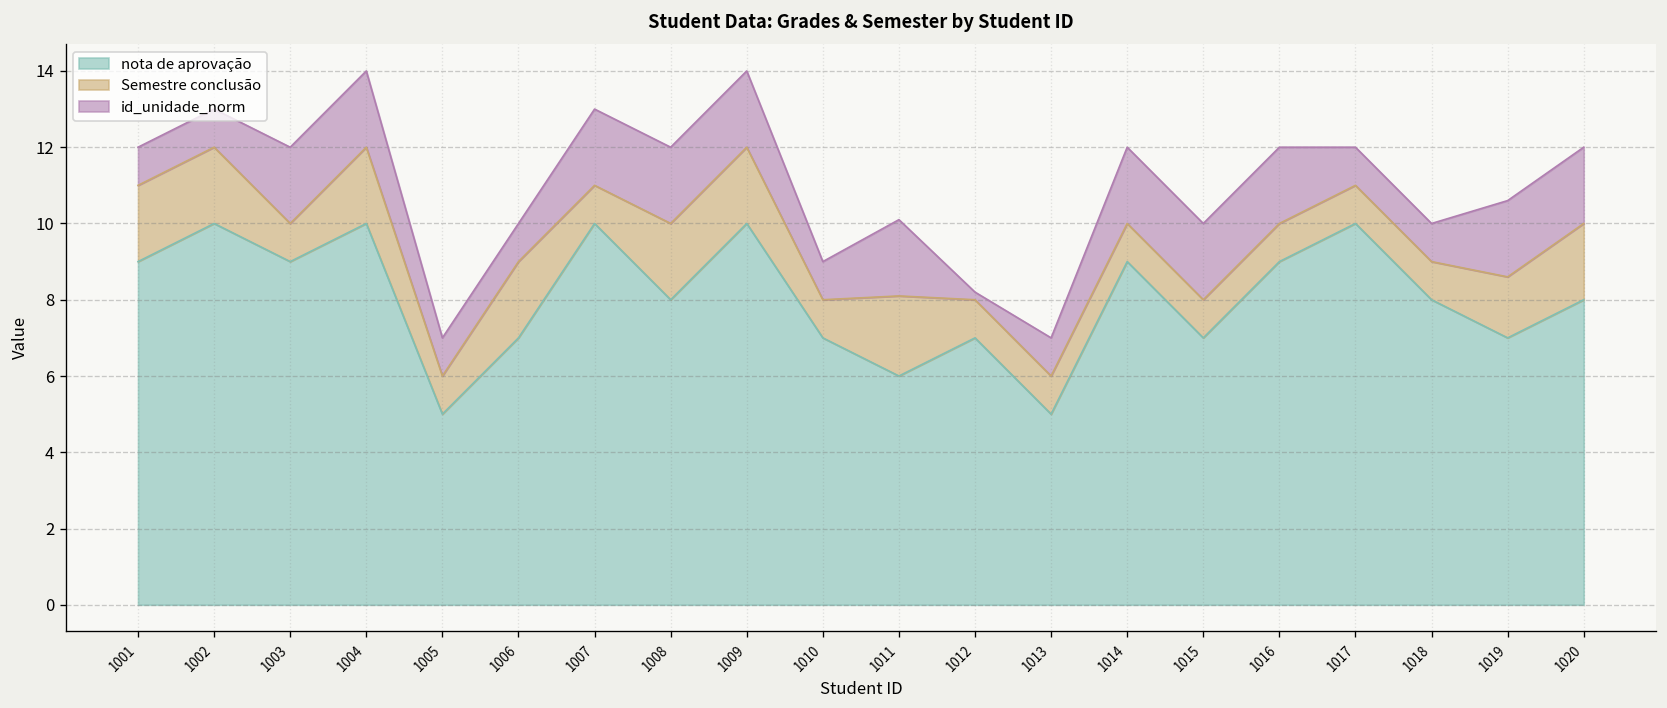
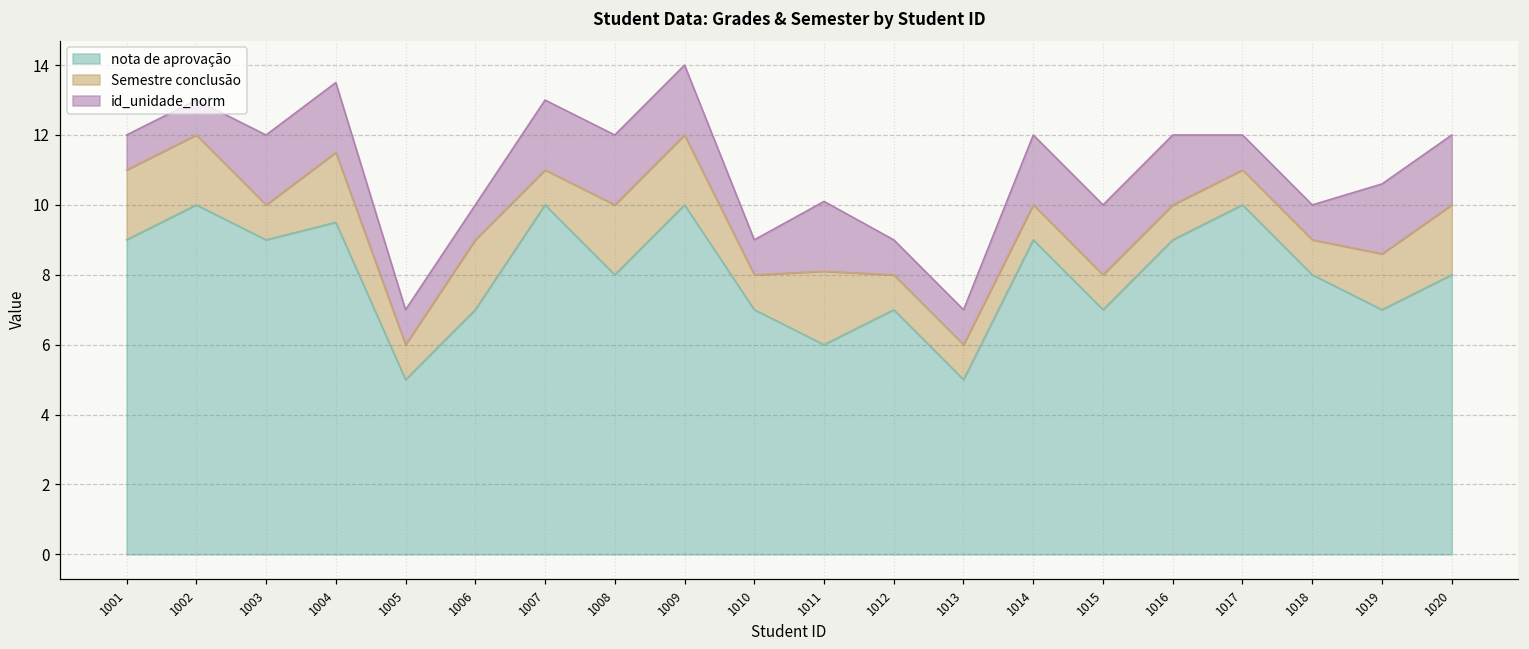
nota de aprovação, 1004: 10.0 -> 9.5
id_unidade_norm, 1012: 0.2 -> 1.0
